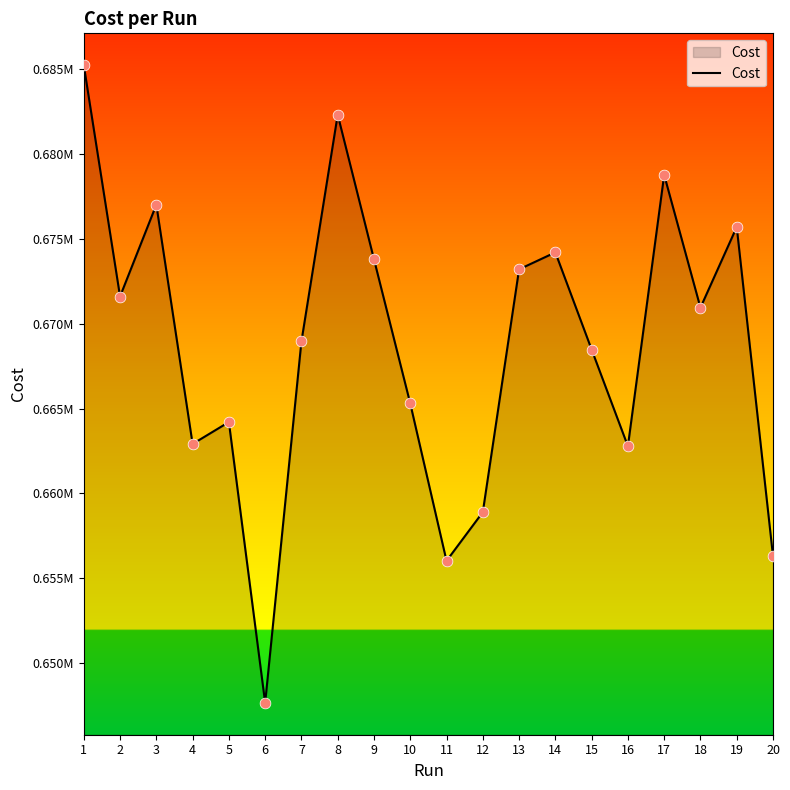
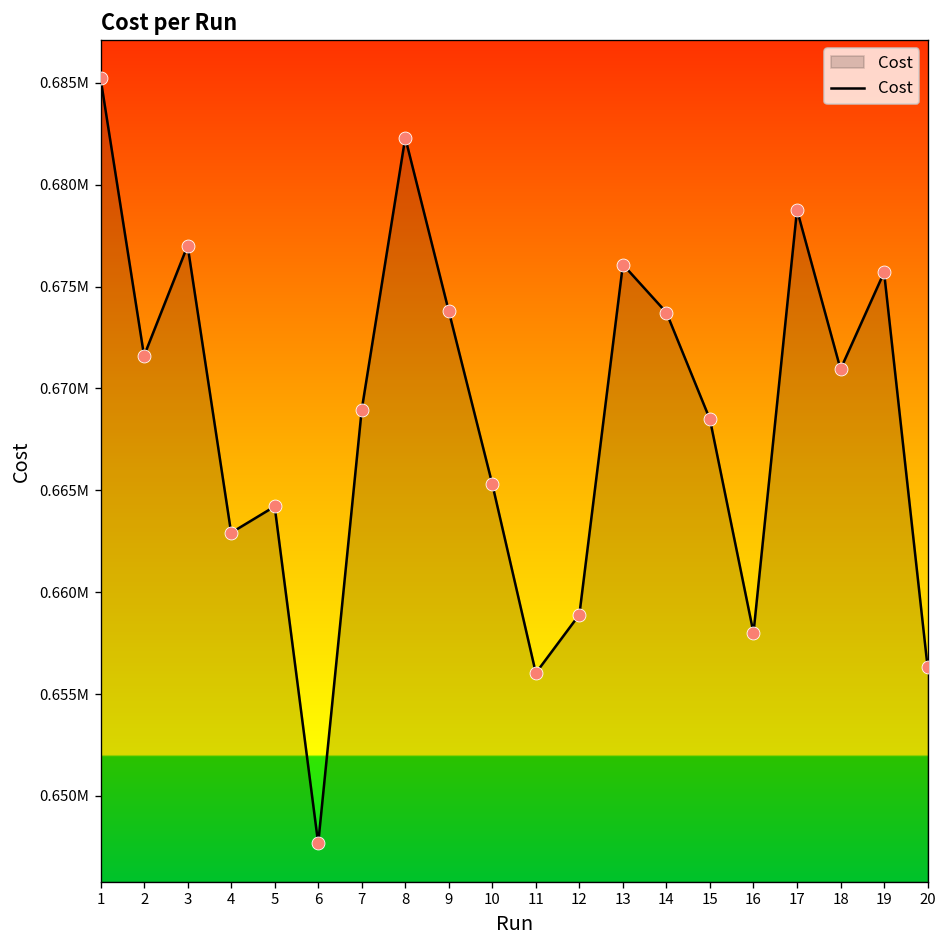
13: 673200 -> 676100
14: 674200 -> 673700
16: 662800 -> 658000
